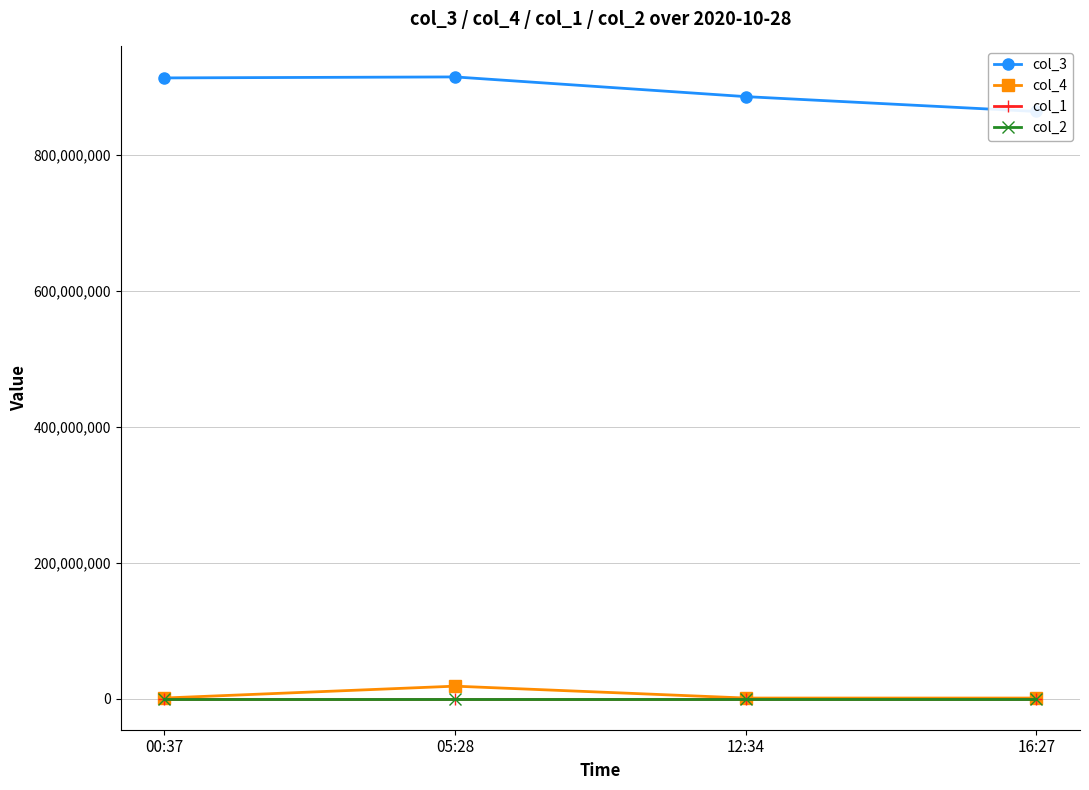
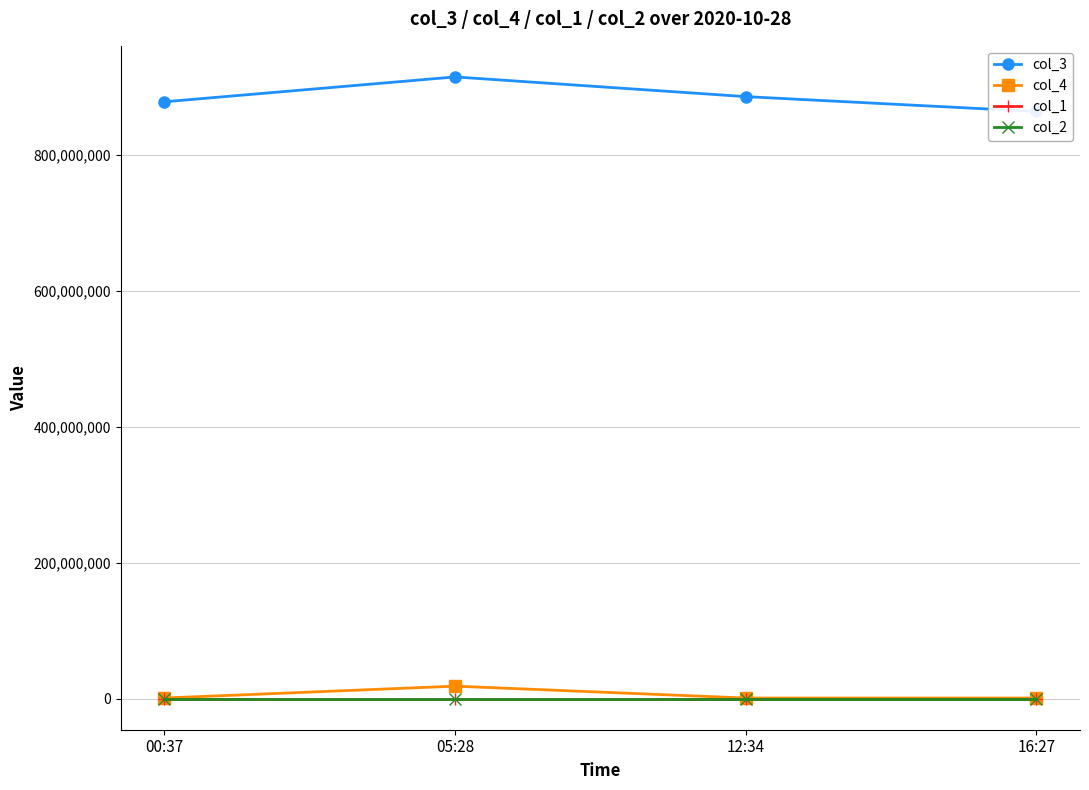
col_3, 00:37: 910,000,000 -> 880,000,000
